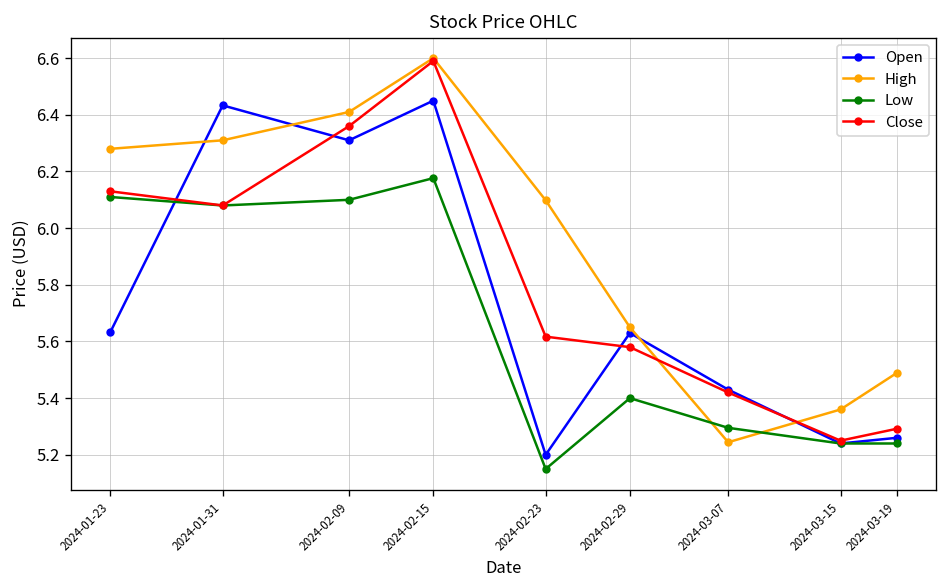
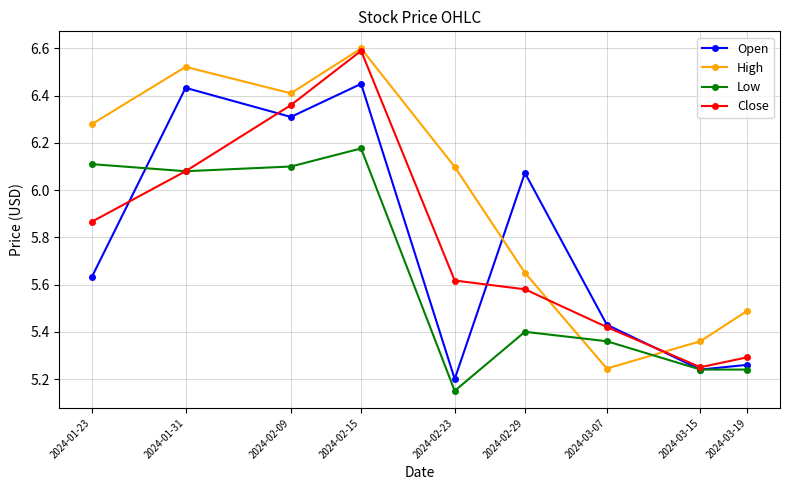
Close, 2024-01-23: 6.13 -> 5.87
High, 2024-01-31: 6.31 -> 6.52
Open, 2024-02-29: 5.63 -> 6.07
Low, 2024-03-07: 5.30 -> 5.36
